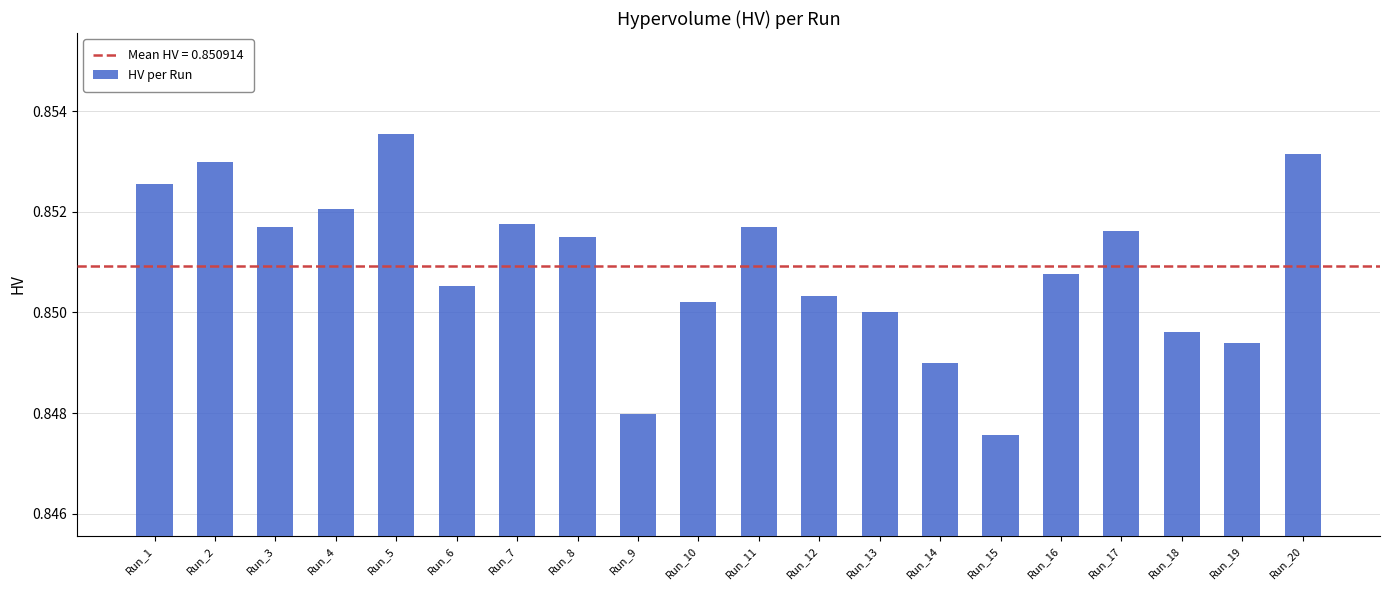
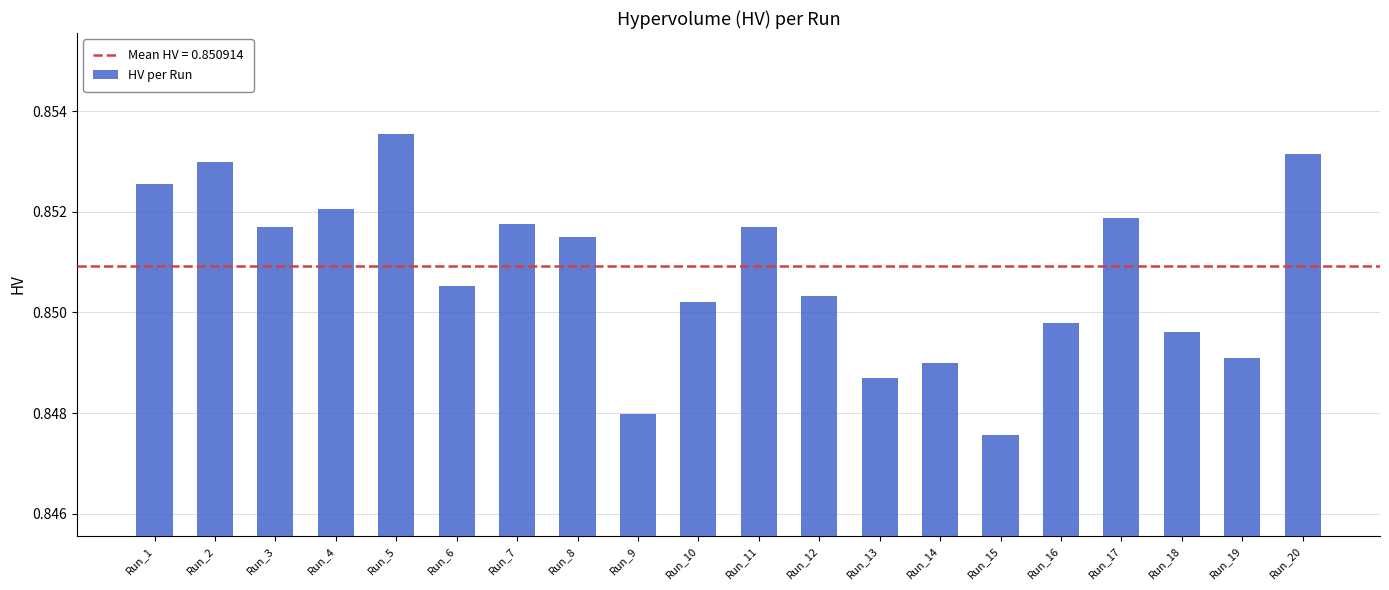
Run_13: 0.8500 -> 0.8487
Run_16: 0.8508 -> 0.8498
Run_17: 0.8516 -> 0.8519
Run_19: 0.8494 -> 0.8491
